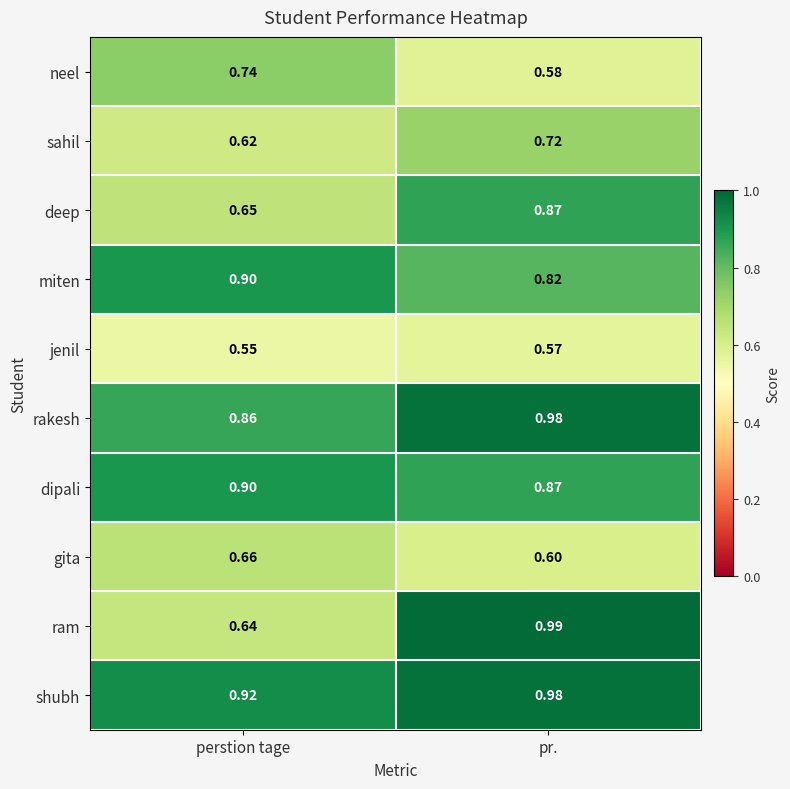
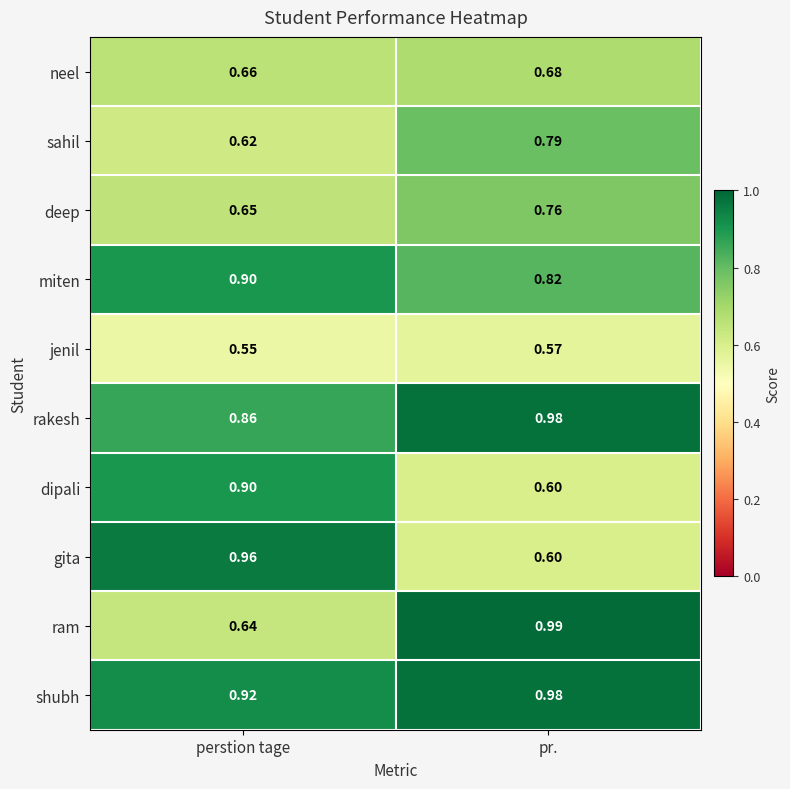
neel, perstion tage: 0.74 -> 0.66
neel, pr.: 0.58 -> 0.68
sahil, pr.: 0.72 -> 0.79
deep, pr.: 0.87 -> 0.76
dipali, pr.: 0.87 -> 0.60
gita, perstion tage: 0.66 -> 0.96
